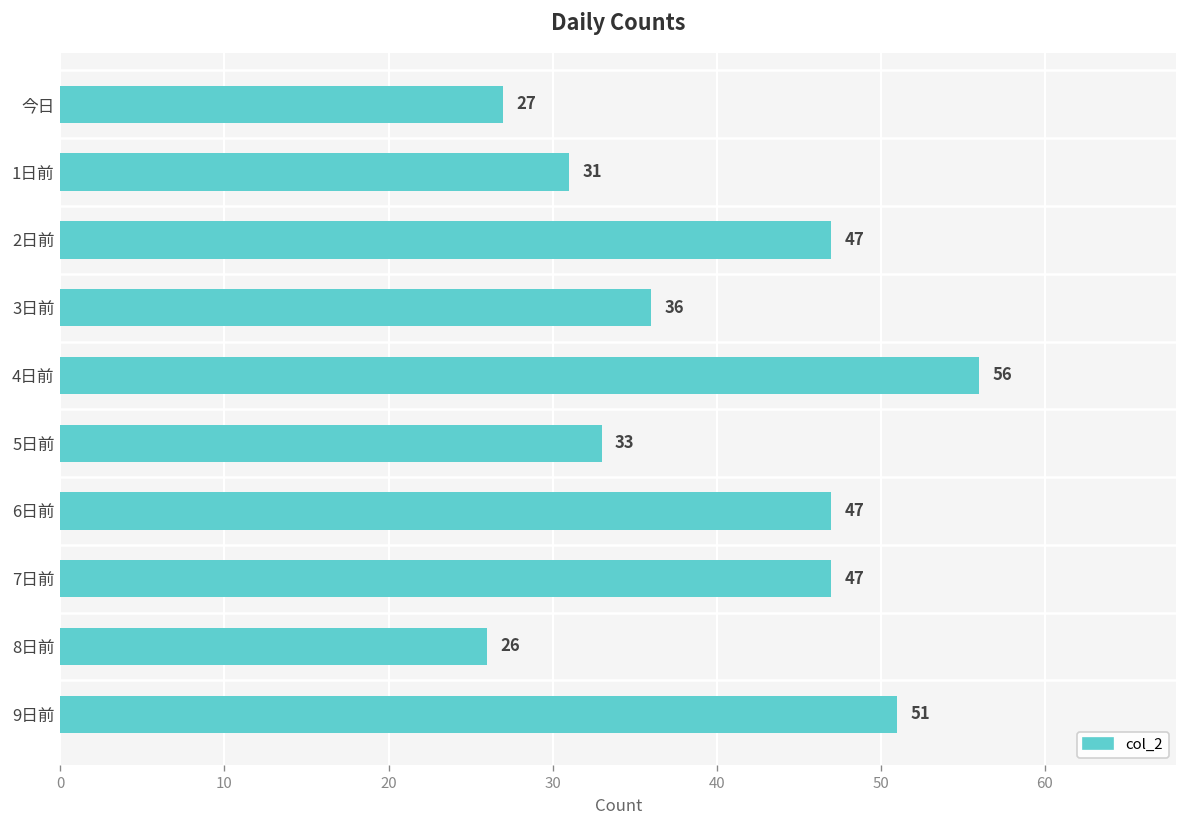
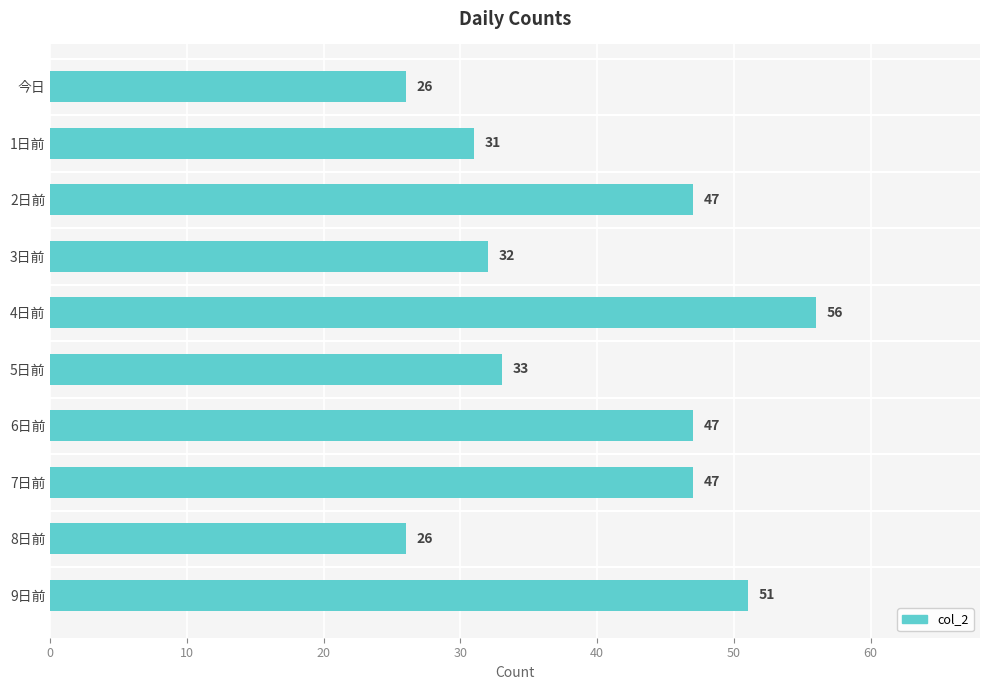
今日: 27 -> 26
3日前: 36 -> 32
